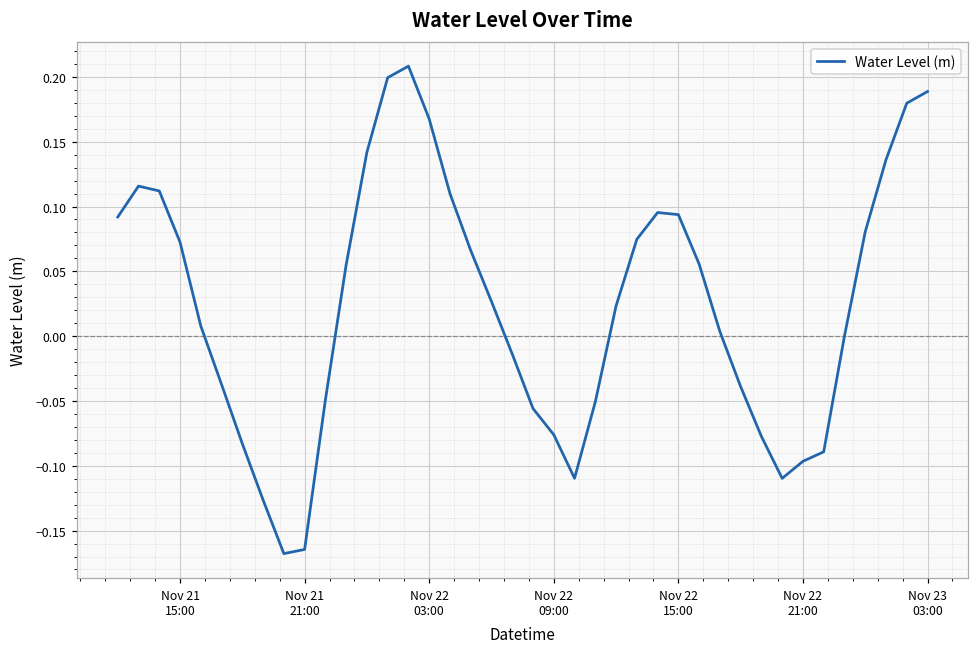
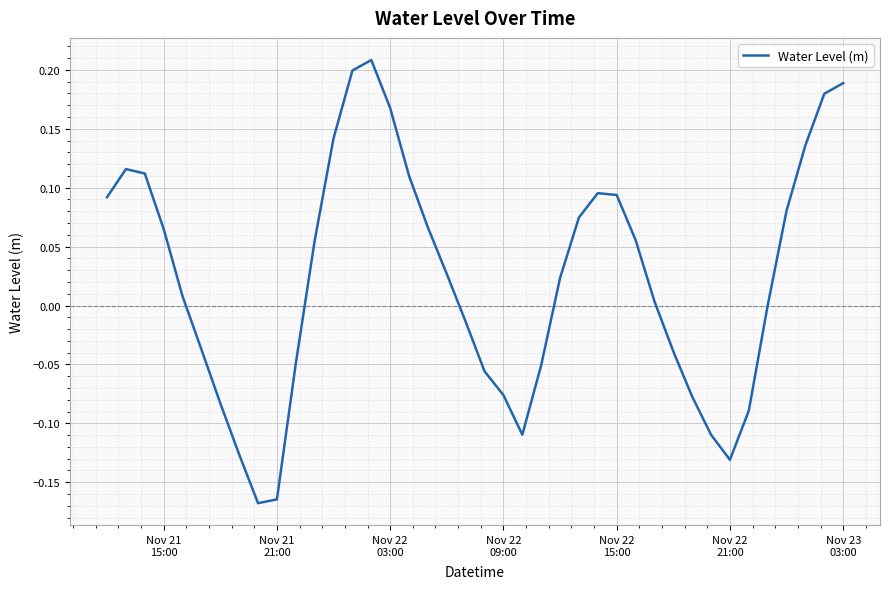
Nov 21 15:00: 0.073 -> 0.065
Nov 22 21:00: -0.097 -> -0.131
